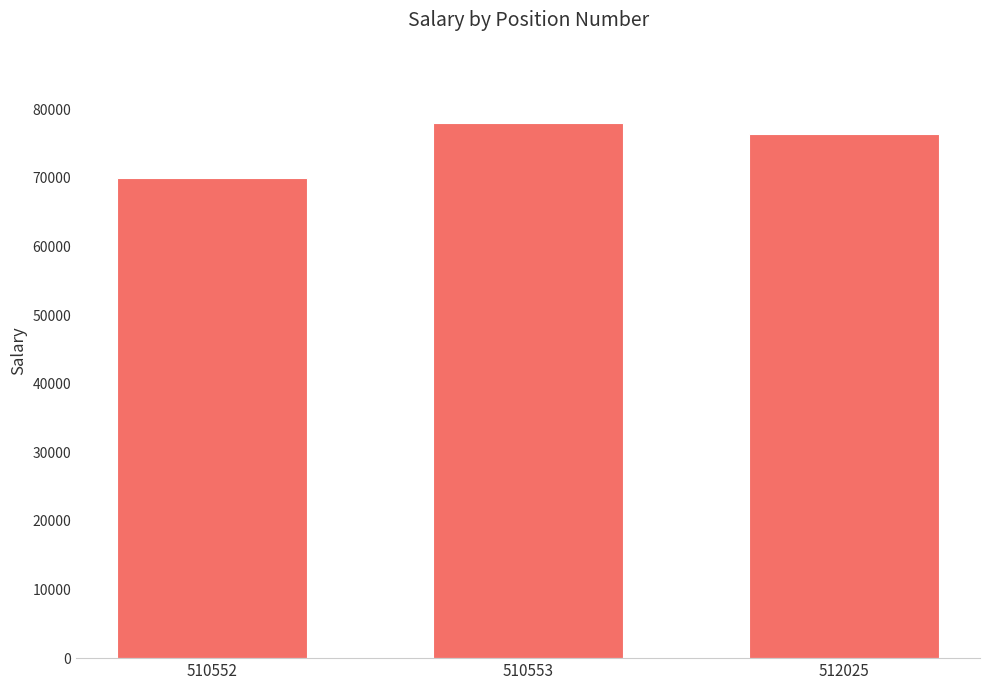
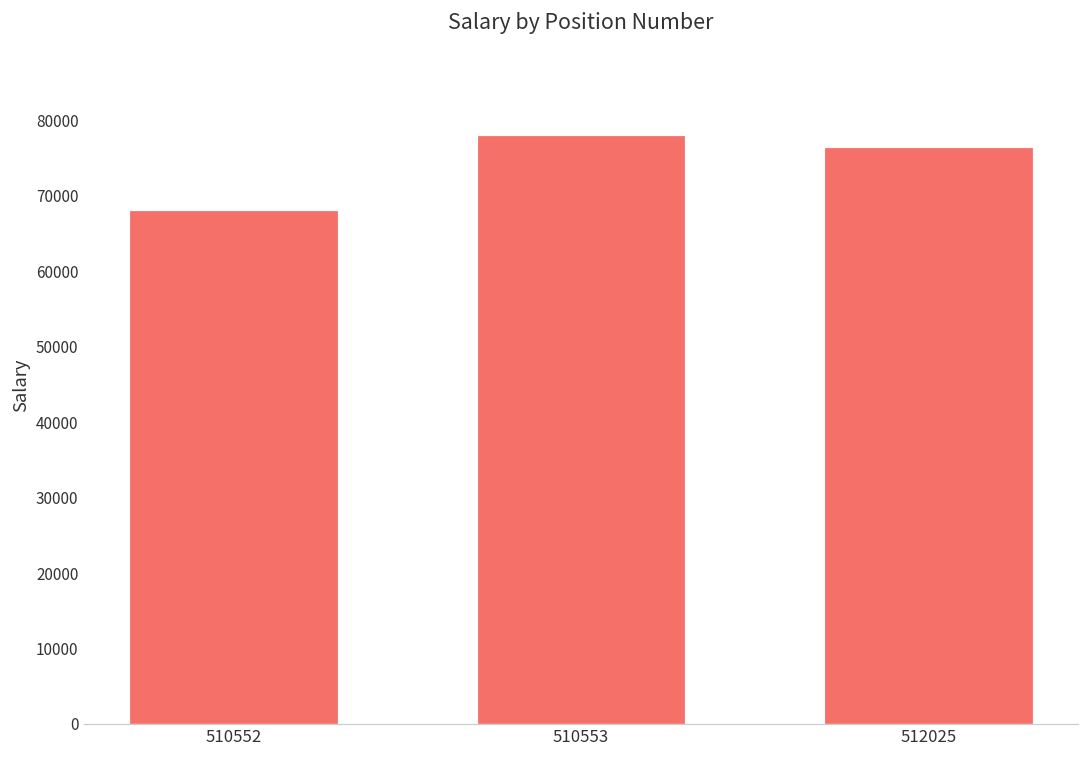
510552: 70000 -> 68000
